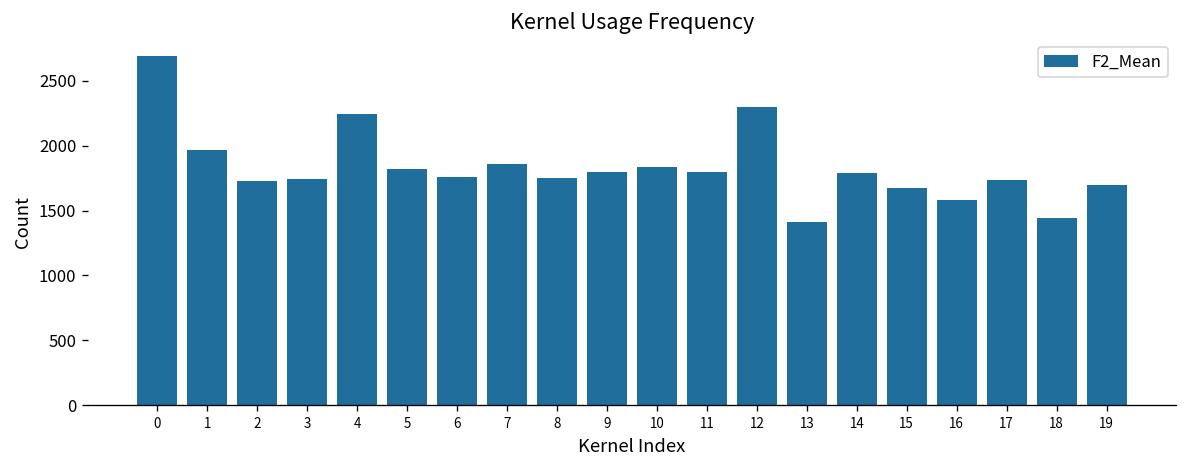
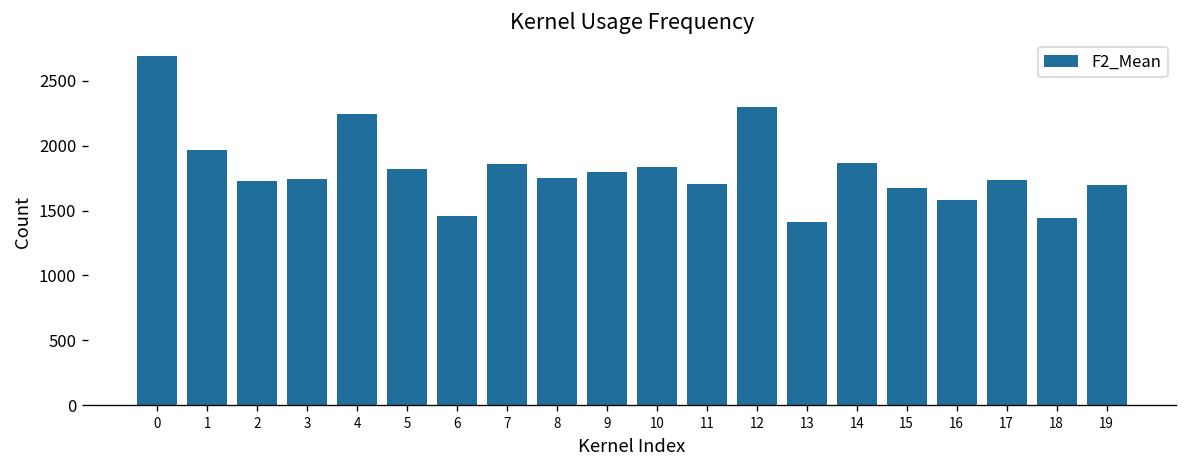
6: 1760 -> 1460
11: 1800 -> 1700
14: 1790 -> 1870
